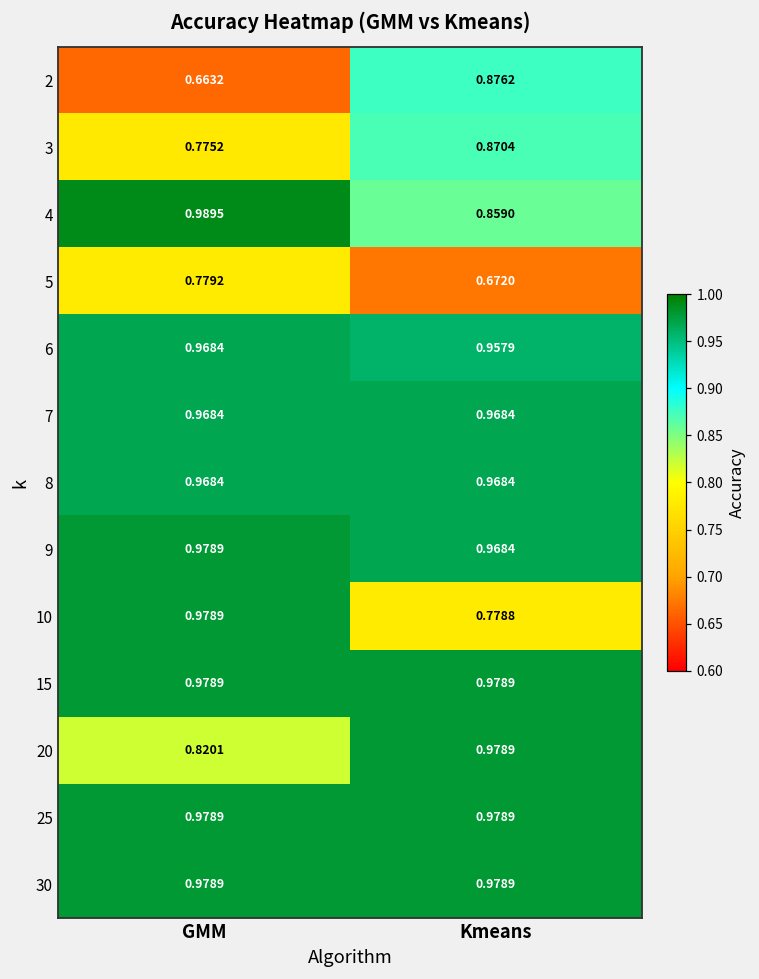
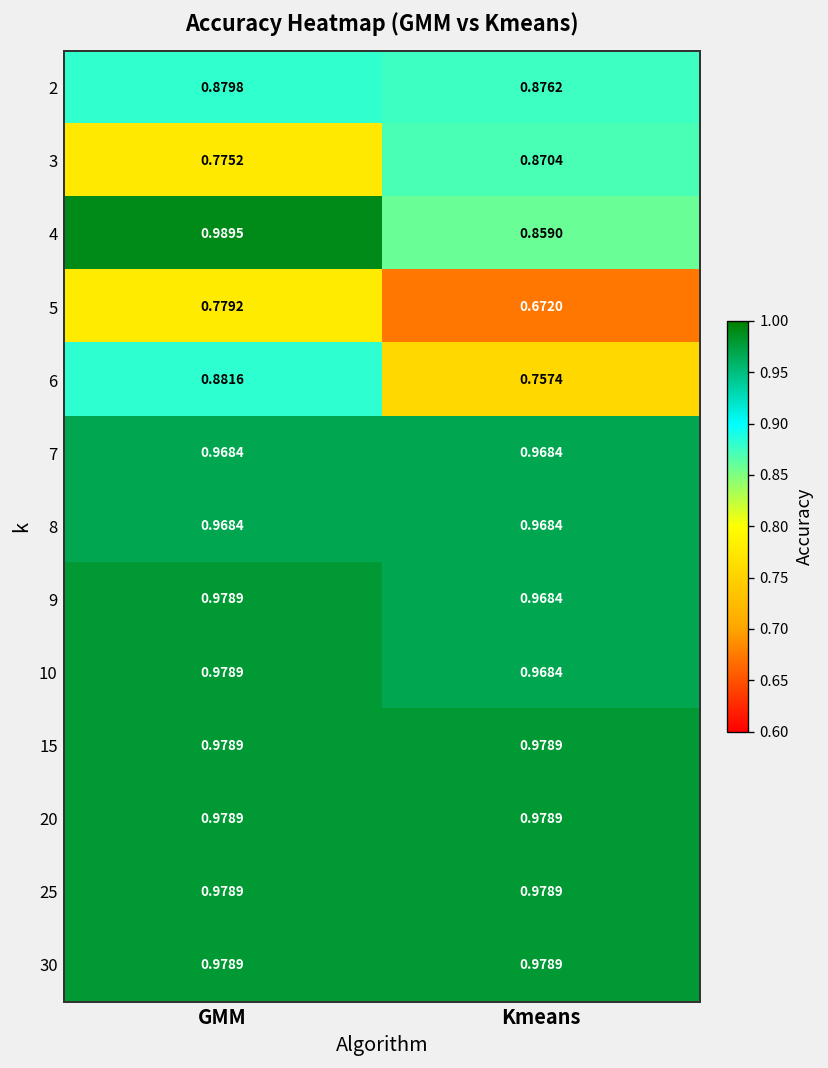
2, GMM: 0.6632 -> 0.8798
6, GMM: 0.9684 -> 0.8816
6, Kmeans: 0.9579 -> 0.7574
10, Kmeans: 0.7788 -> 0.9684
20, GMM: 0.8201 -> 0.9789
